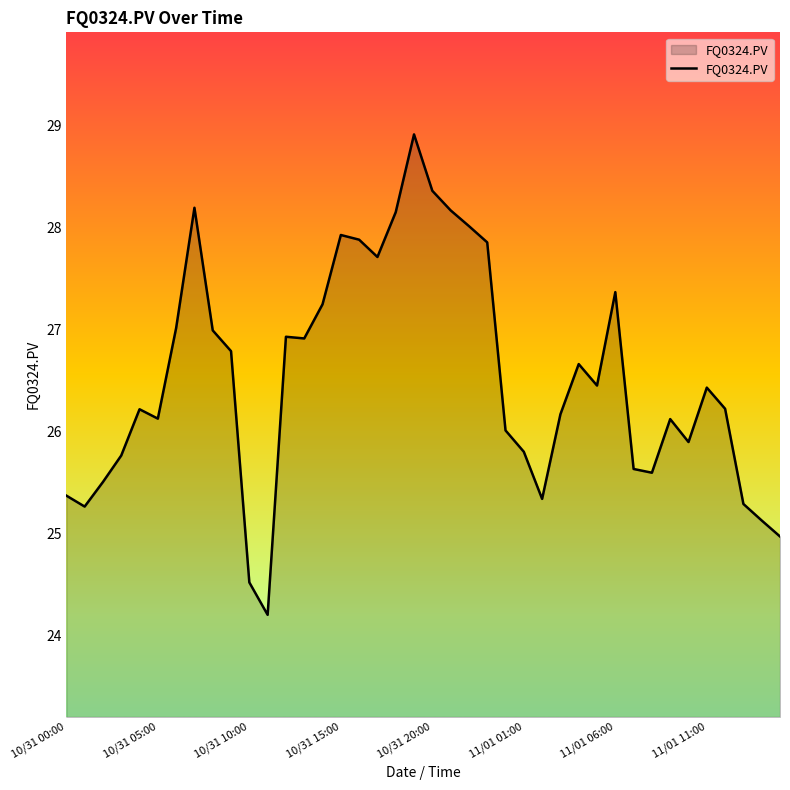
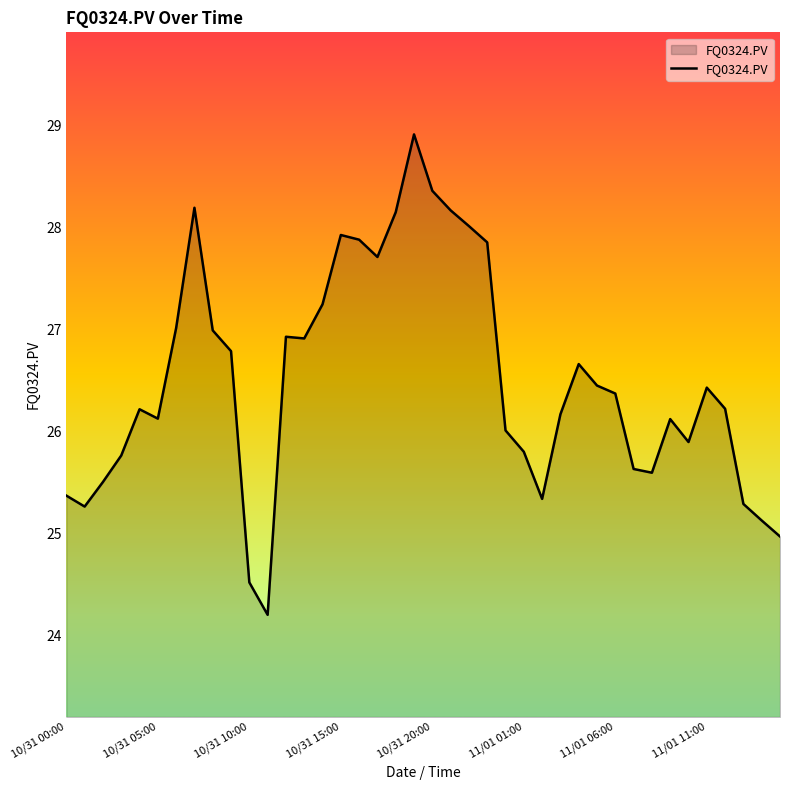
11/01 06:00: 27.37 -> 26.37
